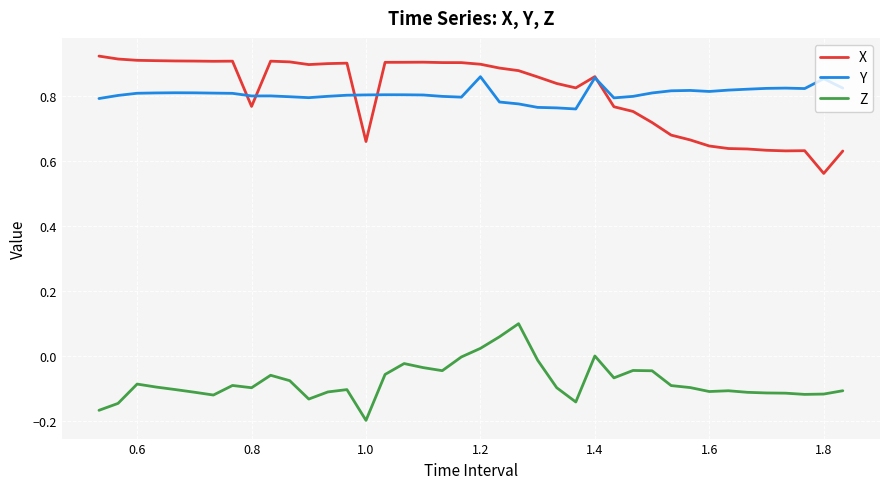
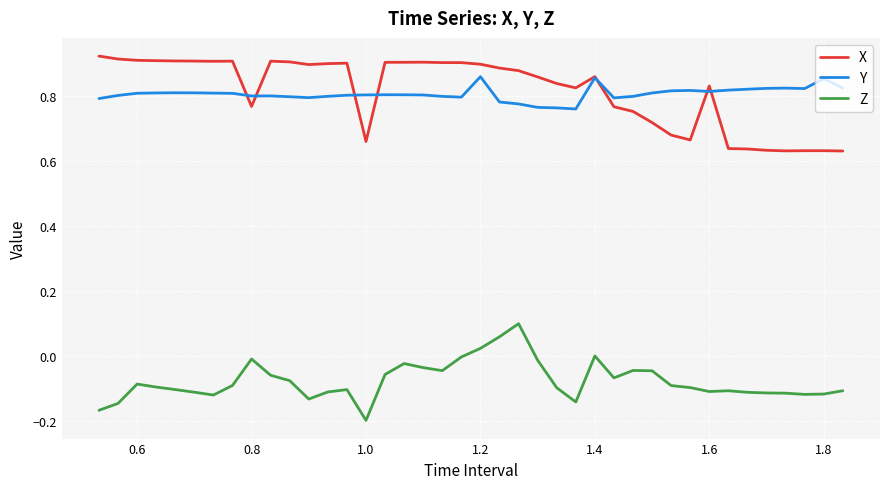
Z, 0.8: -0.10 -> -0.01
X, 1.6: 0.65 -> 0.83
X, 1.8: 0.56 -> 0.63
